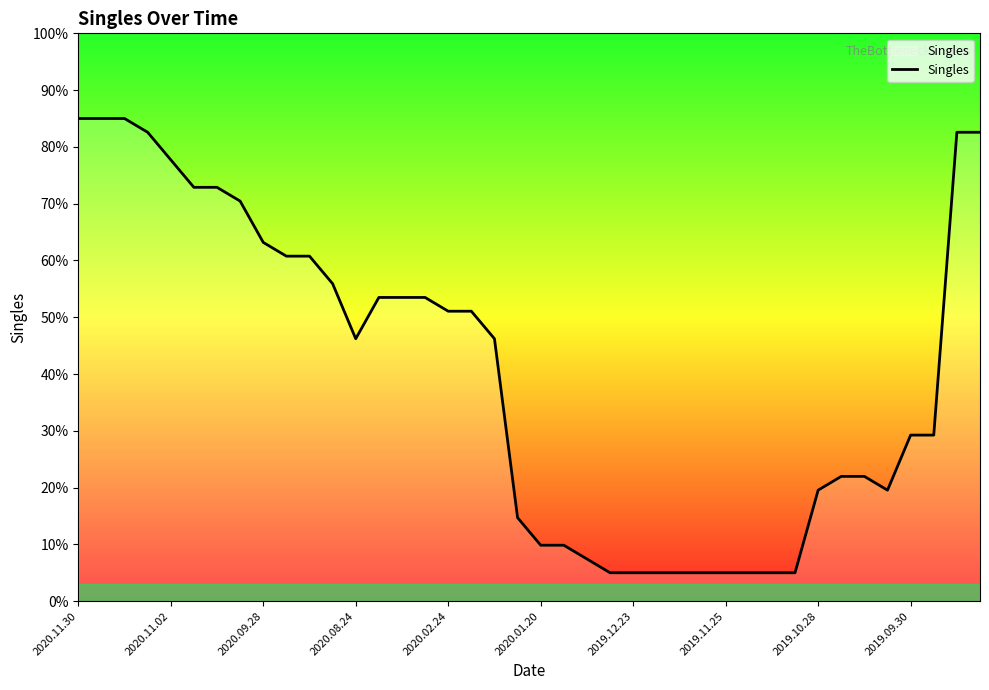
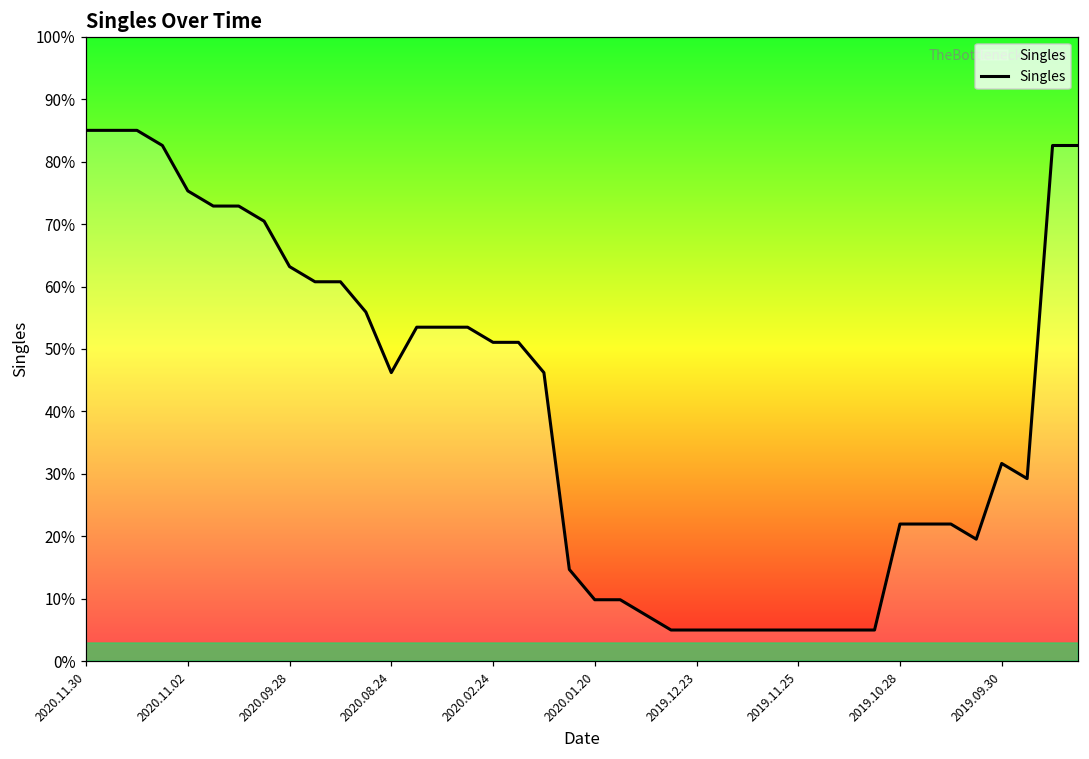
2020.11.02: 78% -> 75%
2019.10.28: 20% -> 22%
2019.09.30: 29% -> 32%
